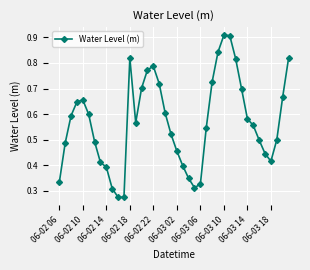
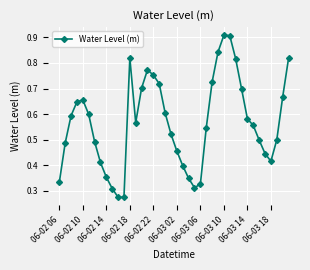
06-02 14: 0.39 -> 0.35
06-02 22: 0.79 -> 0.75
